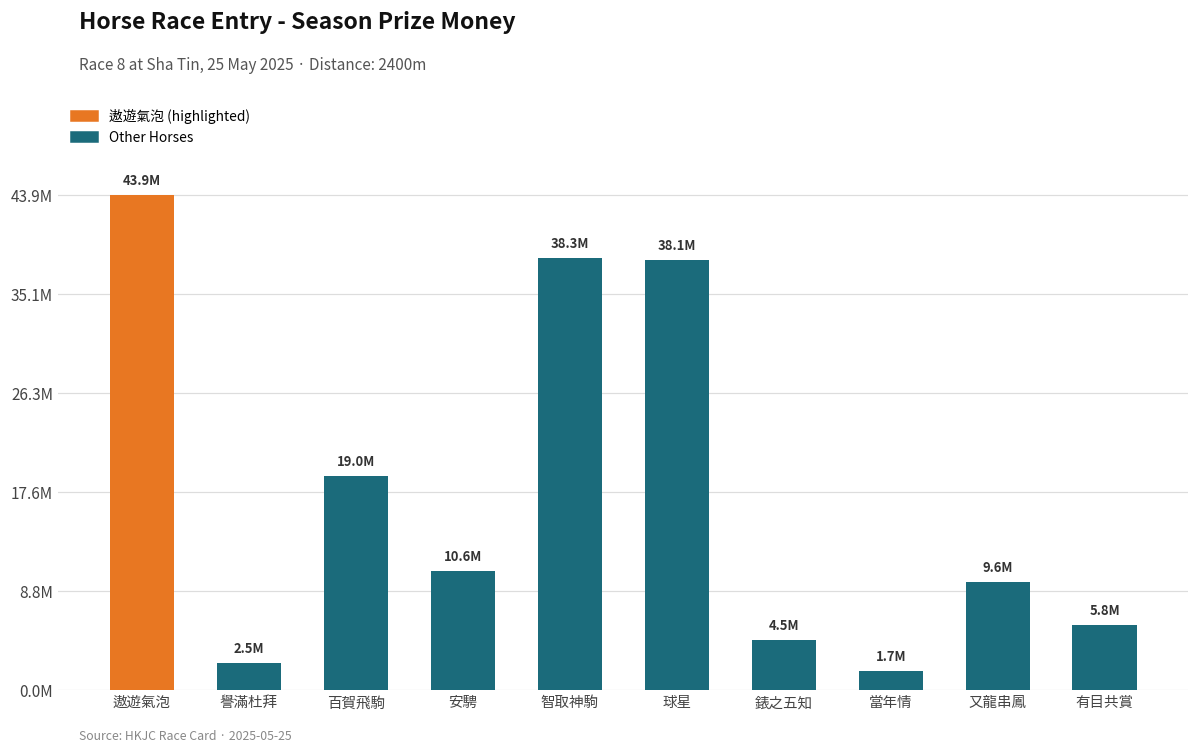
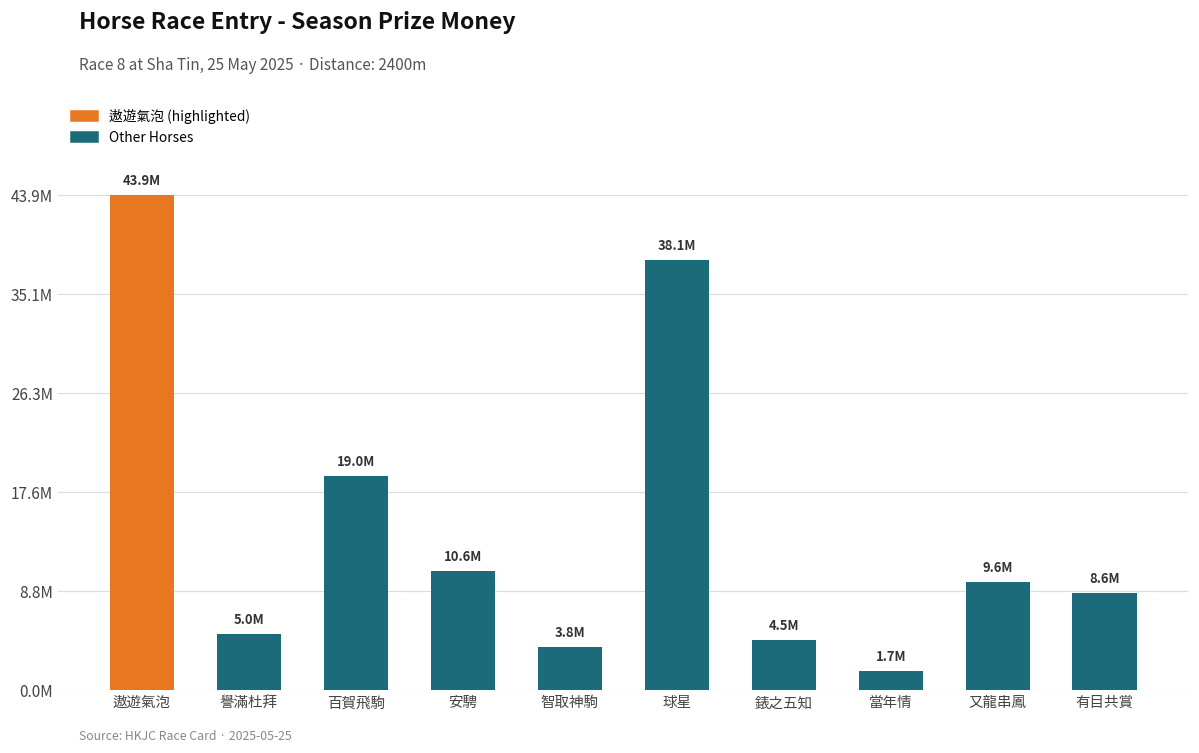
譽滿杜拜: 2.5M -> 5.0M
智取神駒: 38.3M -> 3.8M
有目共賞: 5.8M -> 8.6M
